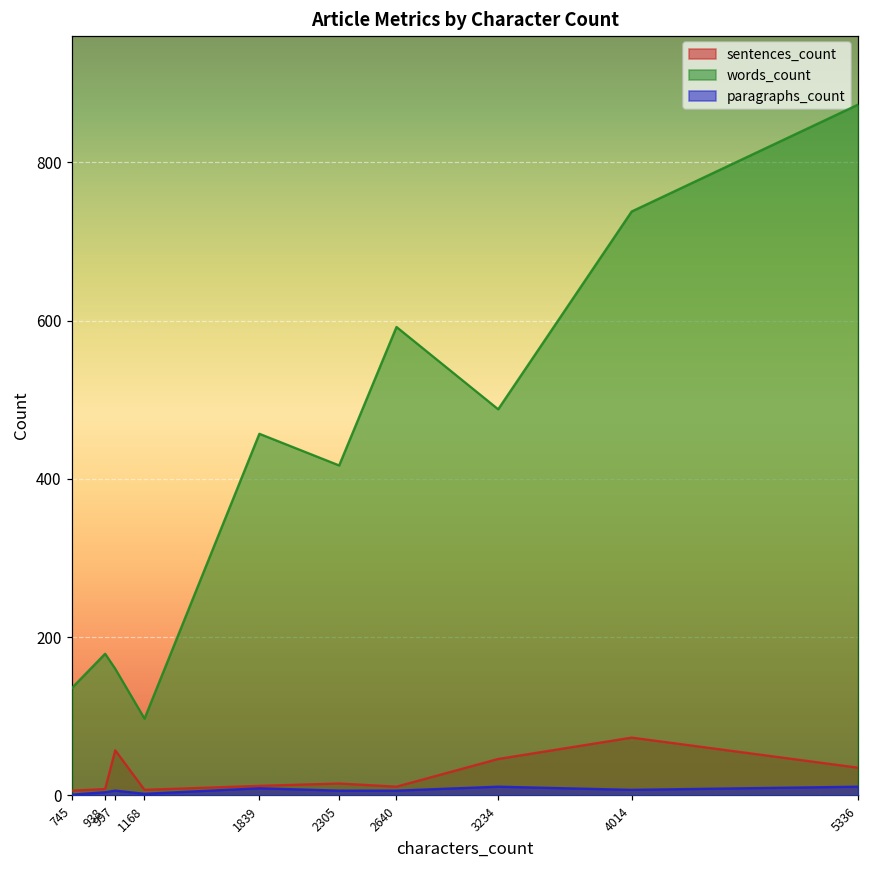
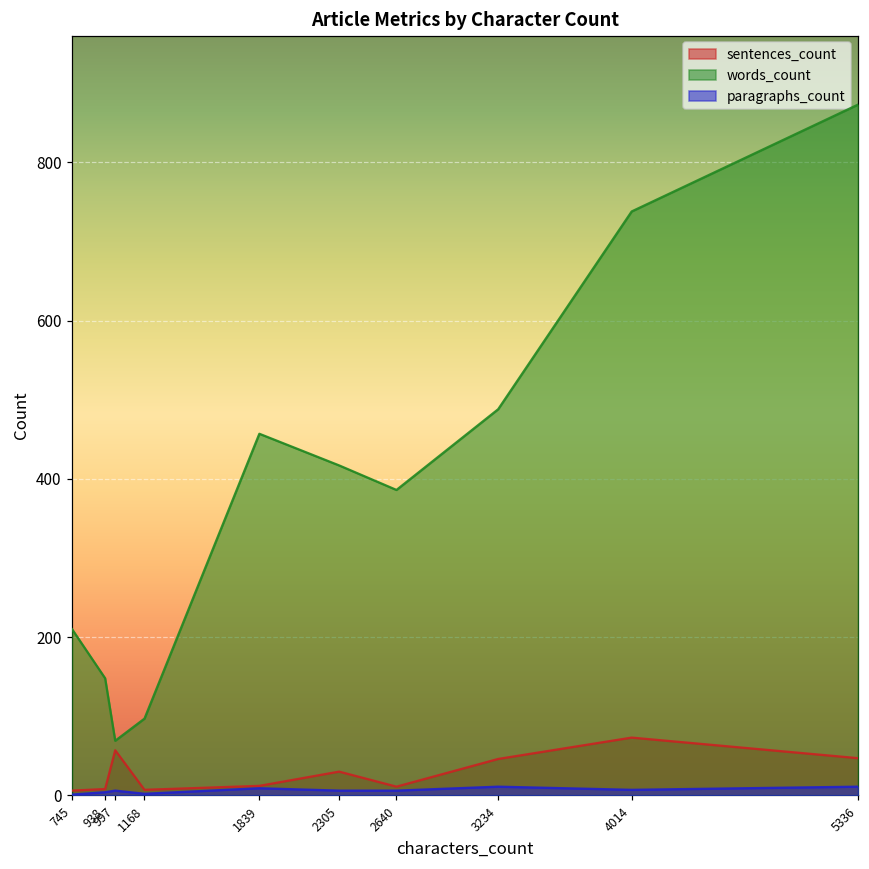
words_count, 745: 140 -> 210
words_count, 938: 180 -> 150
words_count, 997: 160 -> 70
sentences_count, 2305: 20 -> 30
words_count, 2640: 590 -> 390
sentences_count, 5336: 40 -> 50
